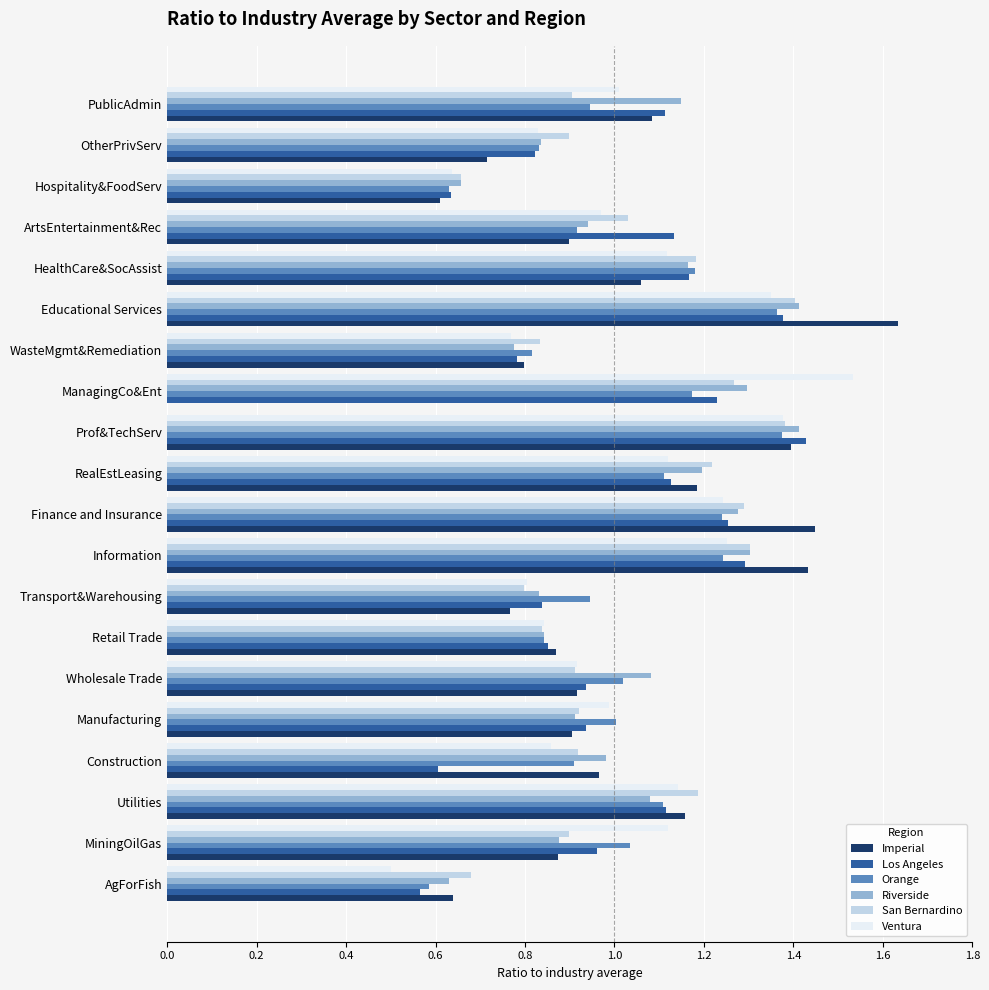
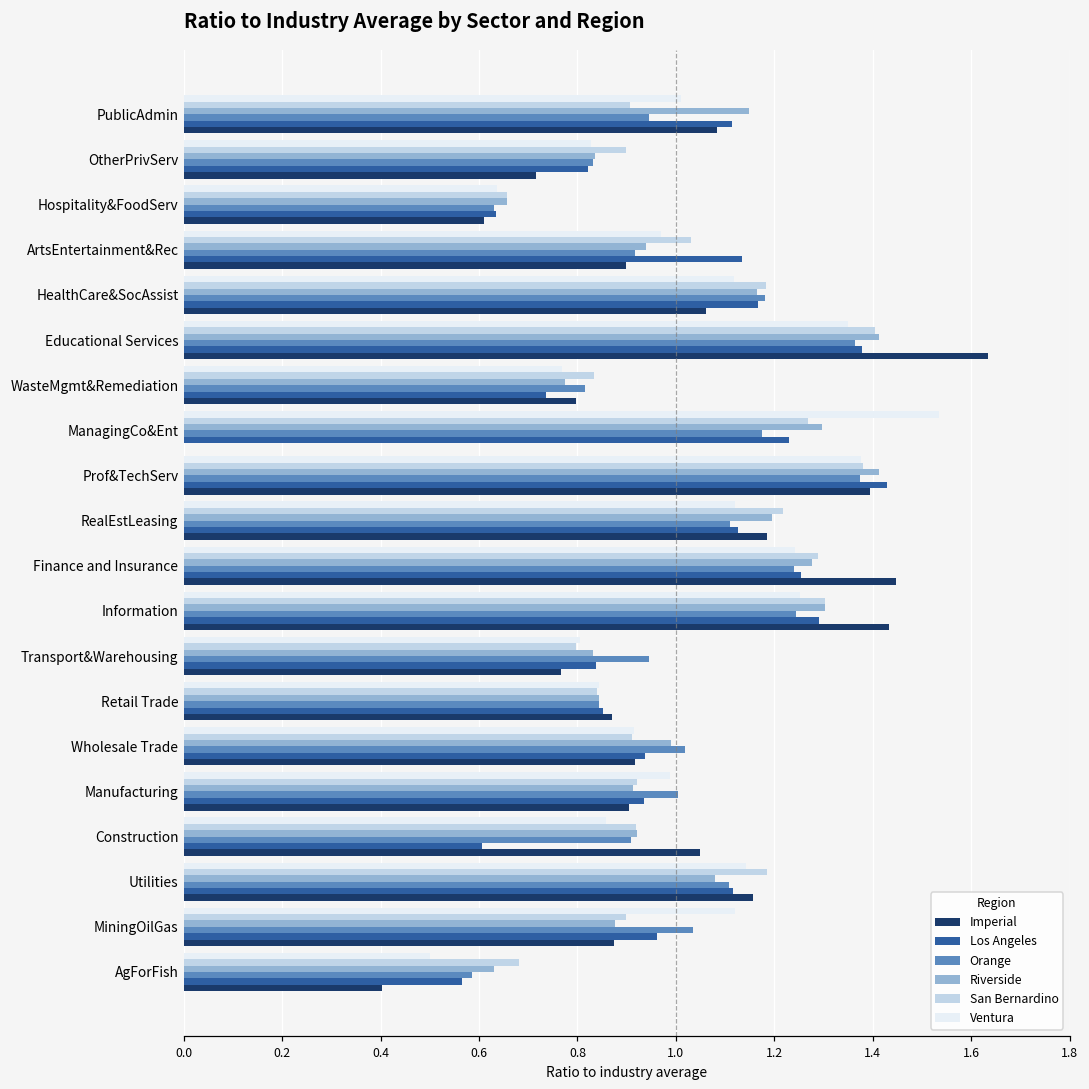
Los Angeles, WasteMgmt&Remediation: 0.78 -> 0.74
Riverside, Wholesale Trade: 1.08 -> 0.99
Riverside, Construction: 0.98 -> 0.92
Imperial, Construction: 0.97 -> 1.05
Imperial, AgForFish: 0.64 -> 0.40
